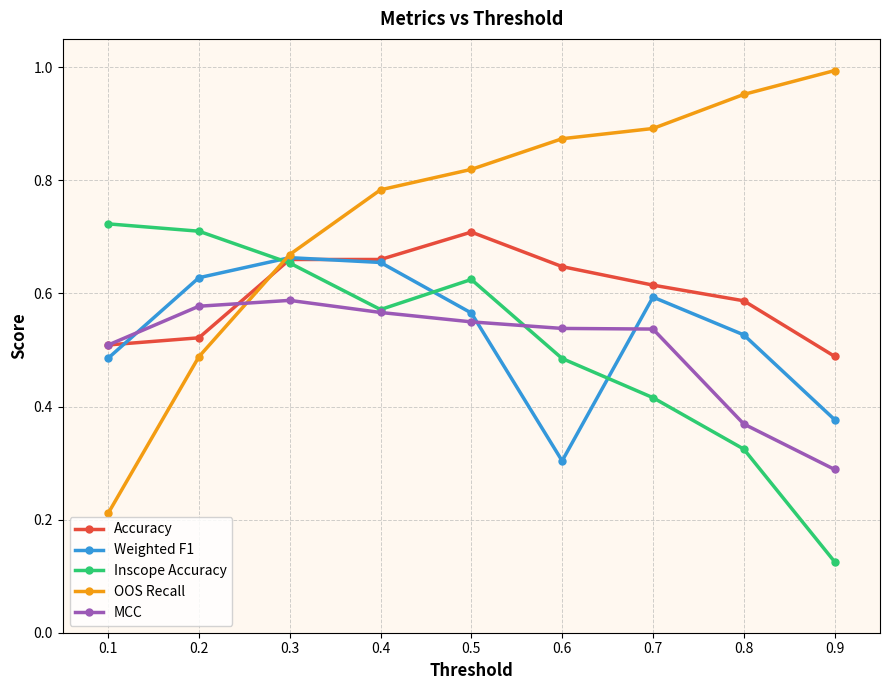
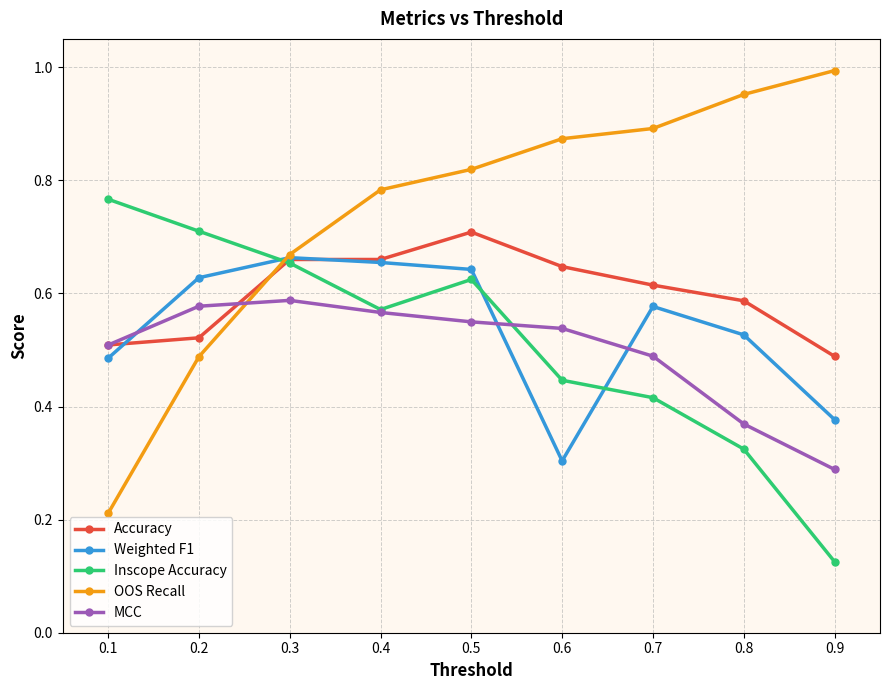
Inscope Accuracy, 0.1: 0.72 -> 0.77
Weighted F1, 0.5: 0.57 -> 0.64
Inscope Accuracy, 0.6: 0.48 -> 0.45
Weighted F1, 0.7: 0.59 -> 0.58
MCC, 0.7: 0.54 -> 0.49
